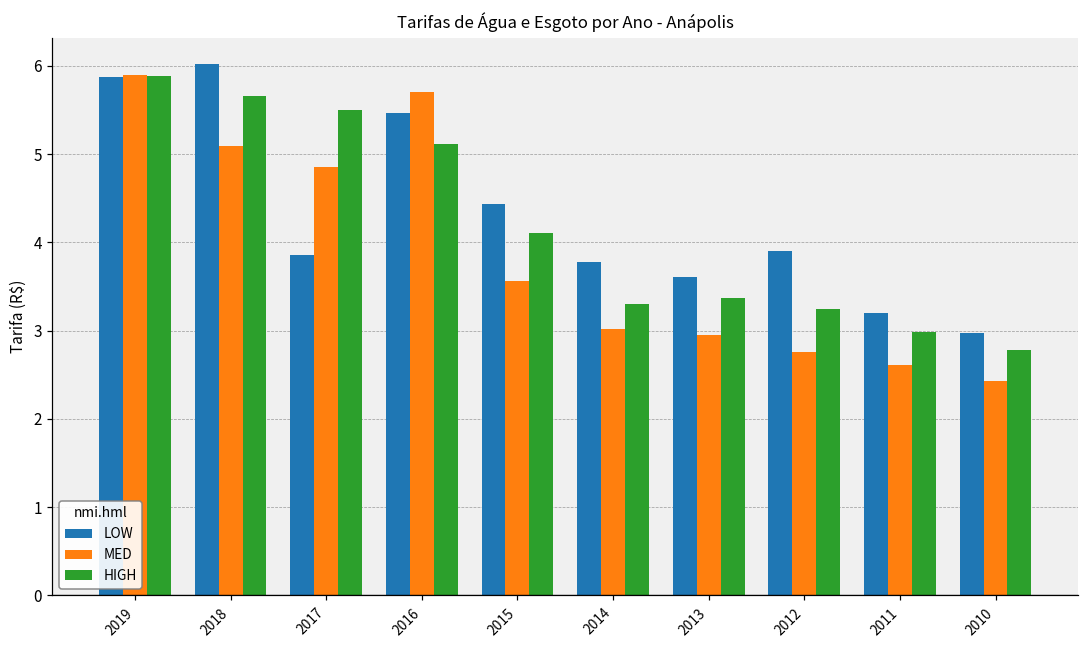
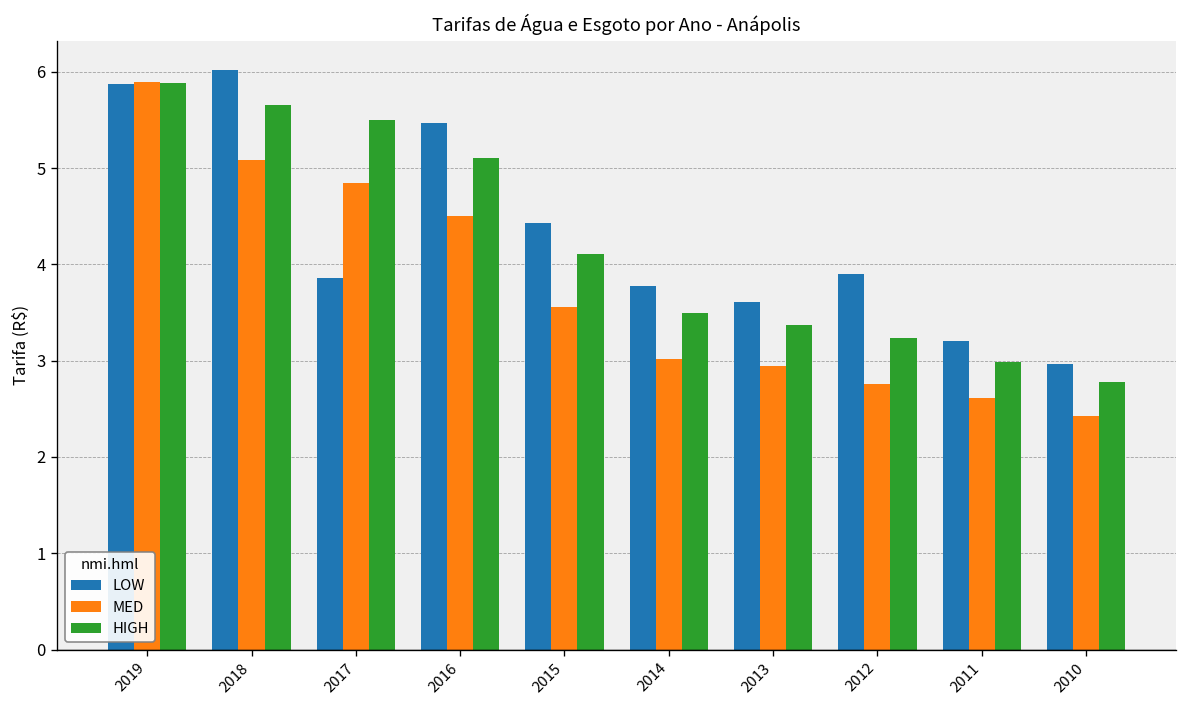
MED, 2016: 5.7 -> 4.5
HIGH, 2014: 3.3 -> 3.5
